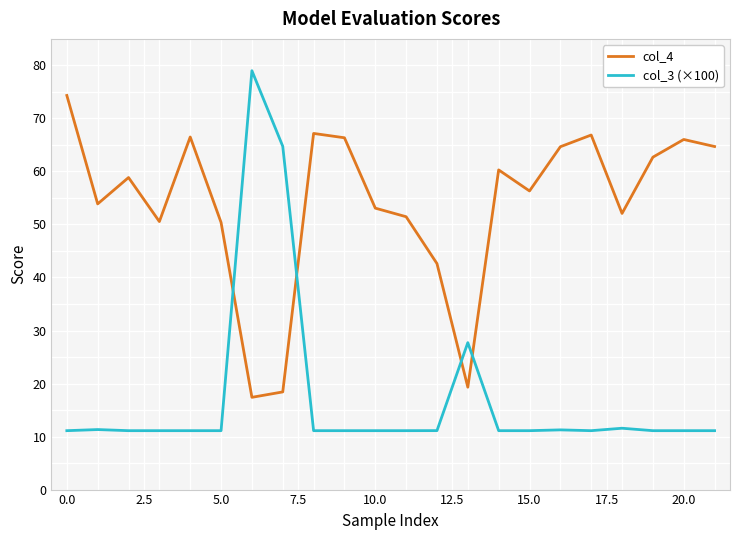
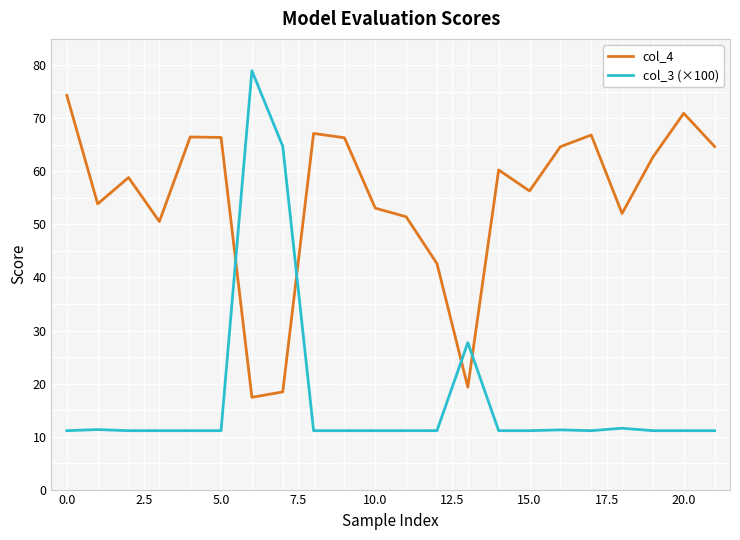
col_4, 5.0: 50 -> 66
col_4, 20.0: 66 -> 71
